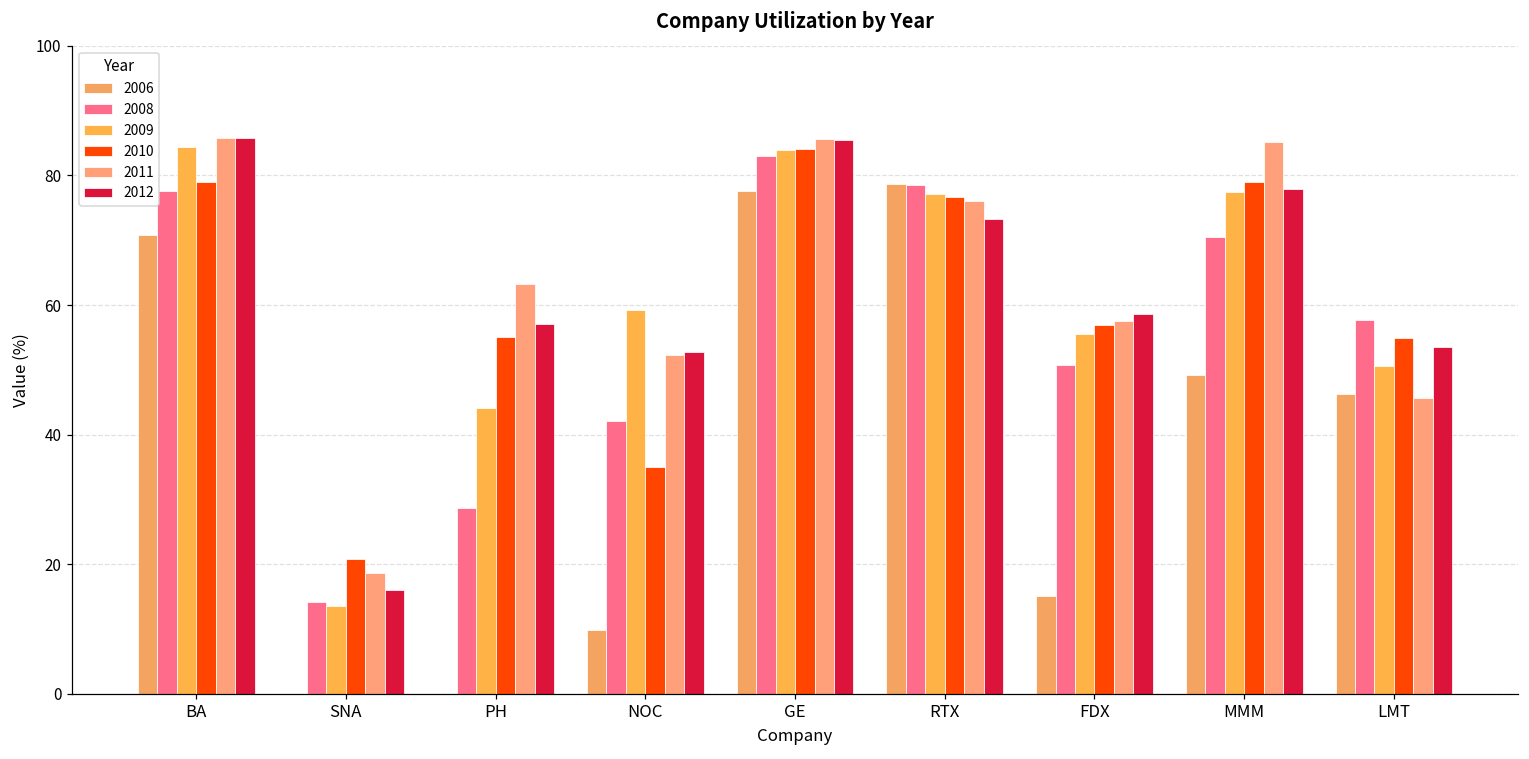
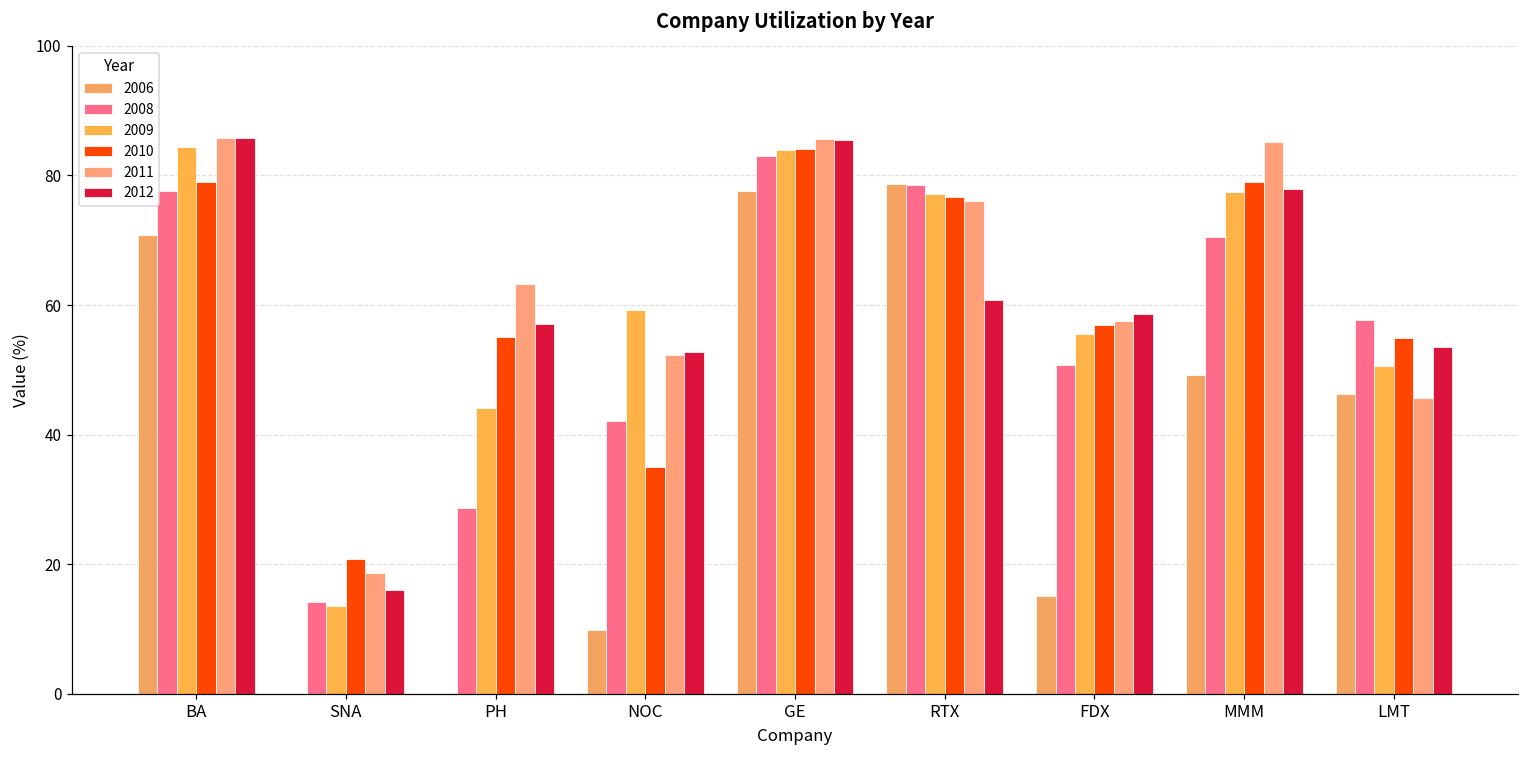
2012, RTX: 73 -> 61
